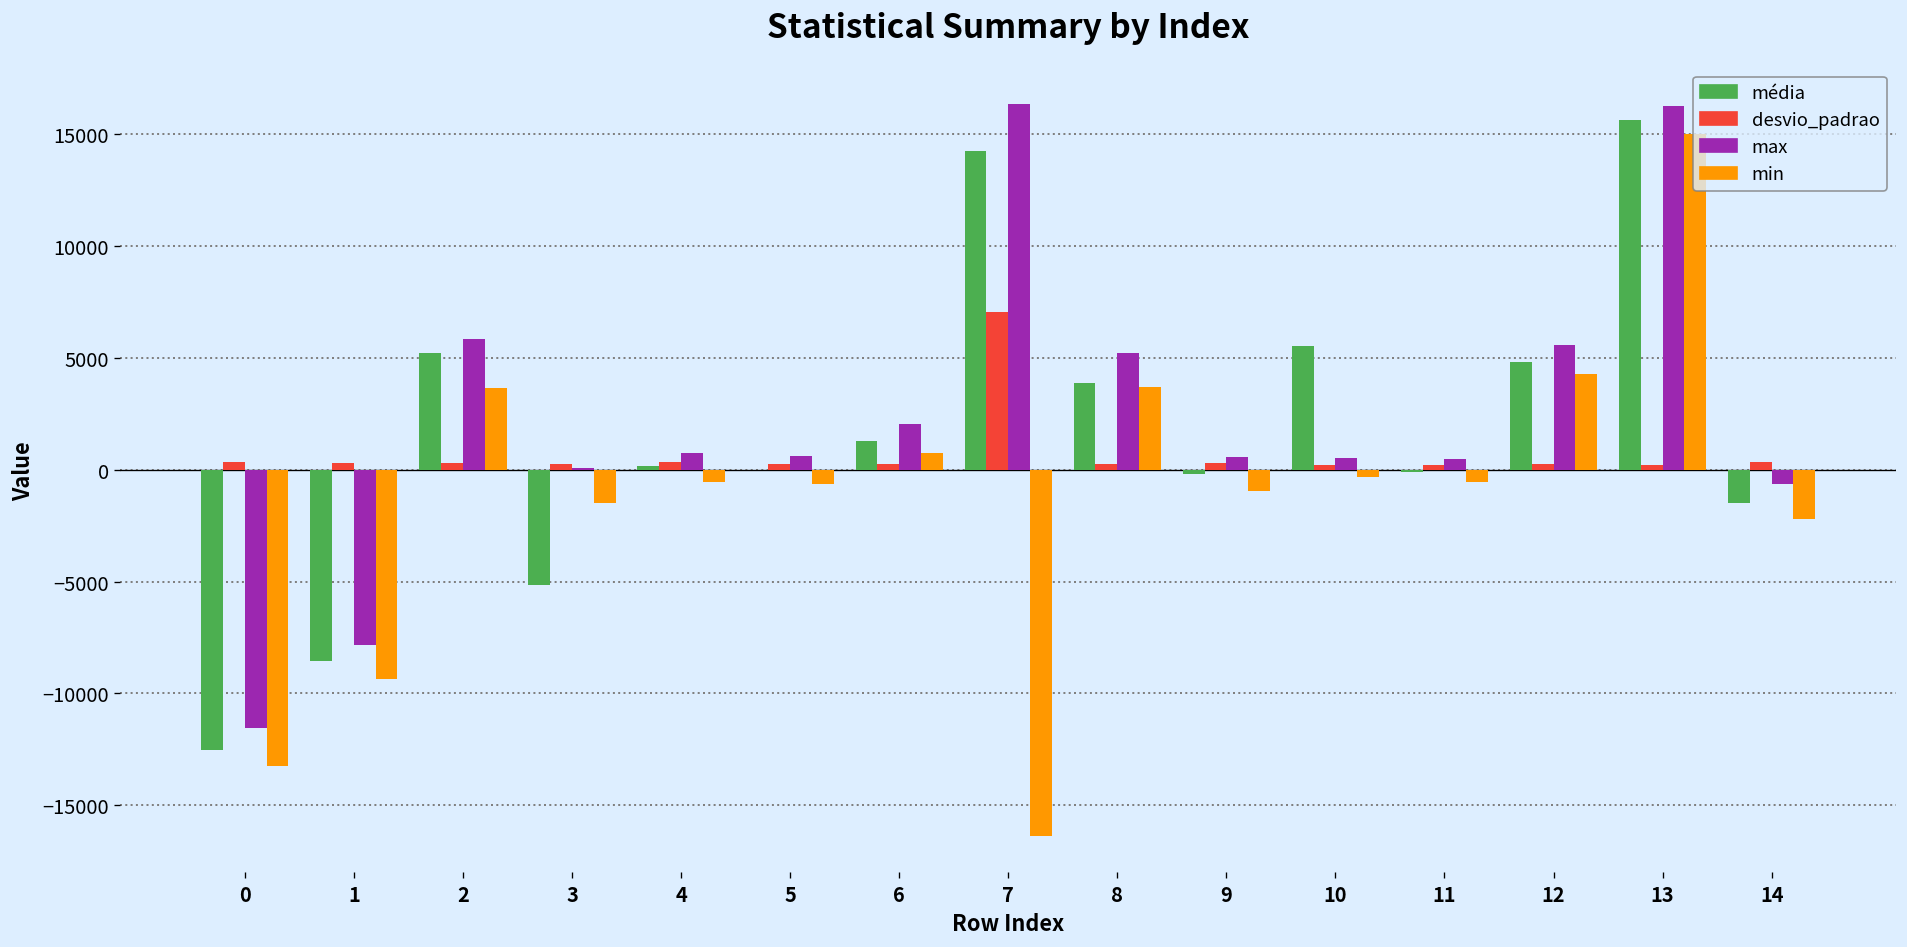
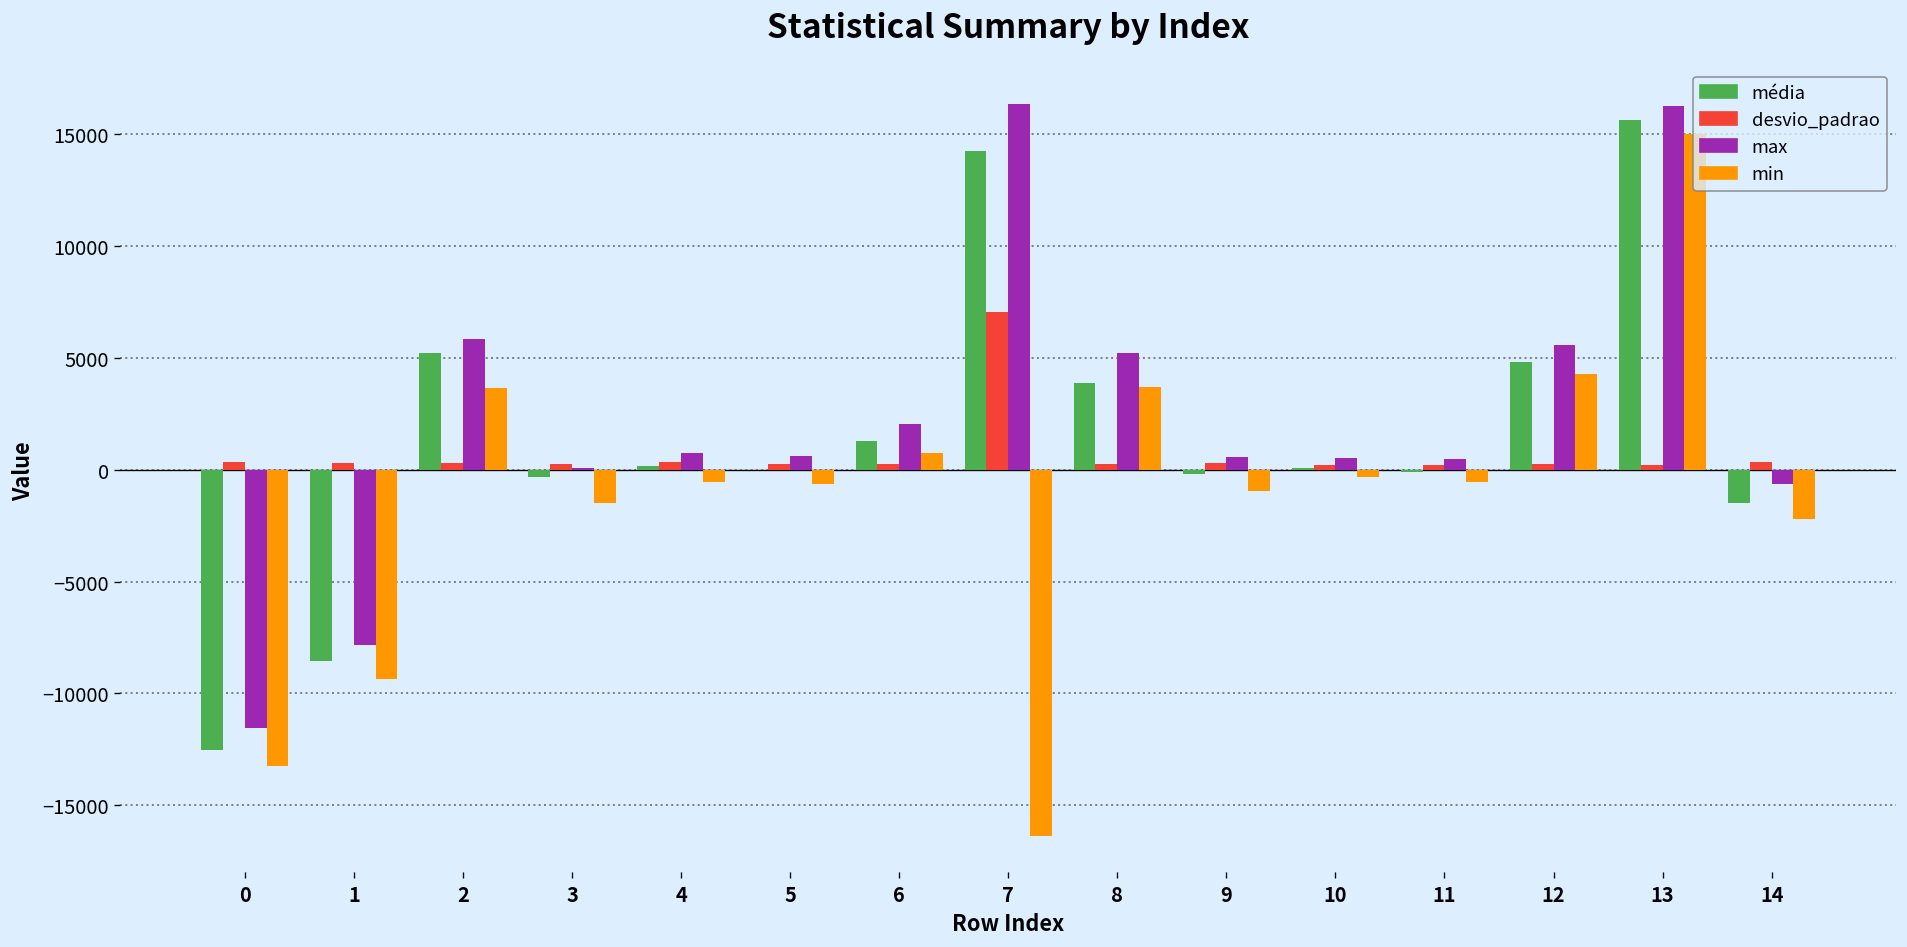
média, 3: -5100 -> -300
média, 10: 5500 -> 100
